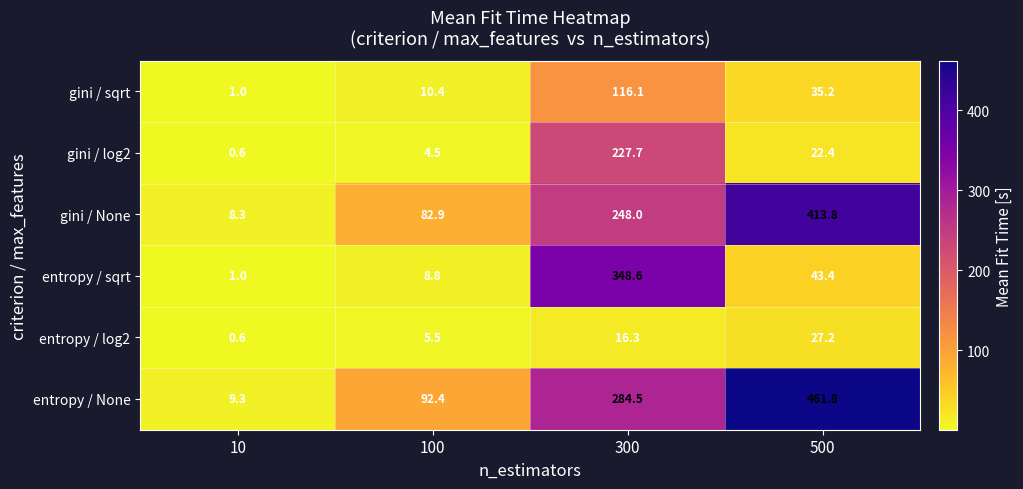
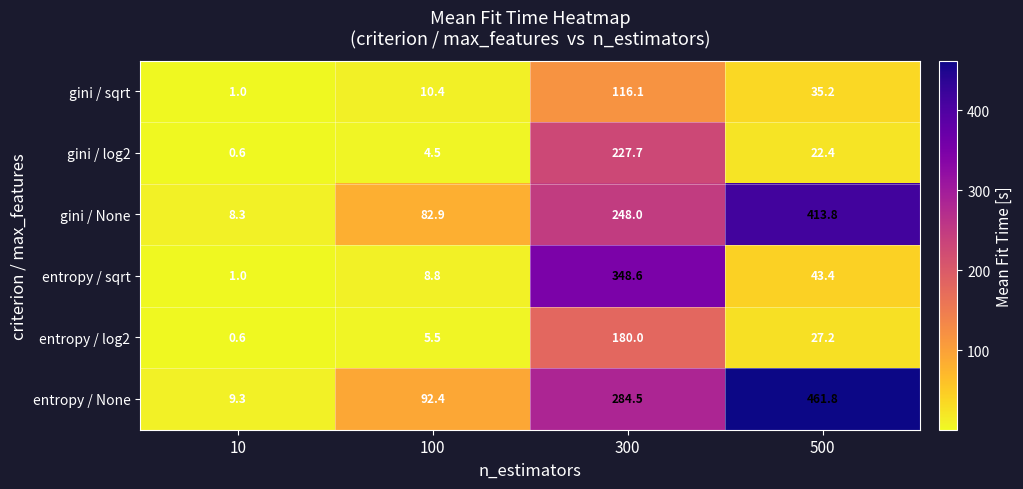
entropy / log2, 300: 16.3 -> 180.0
